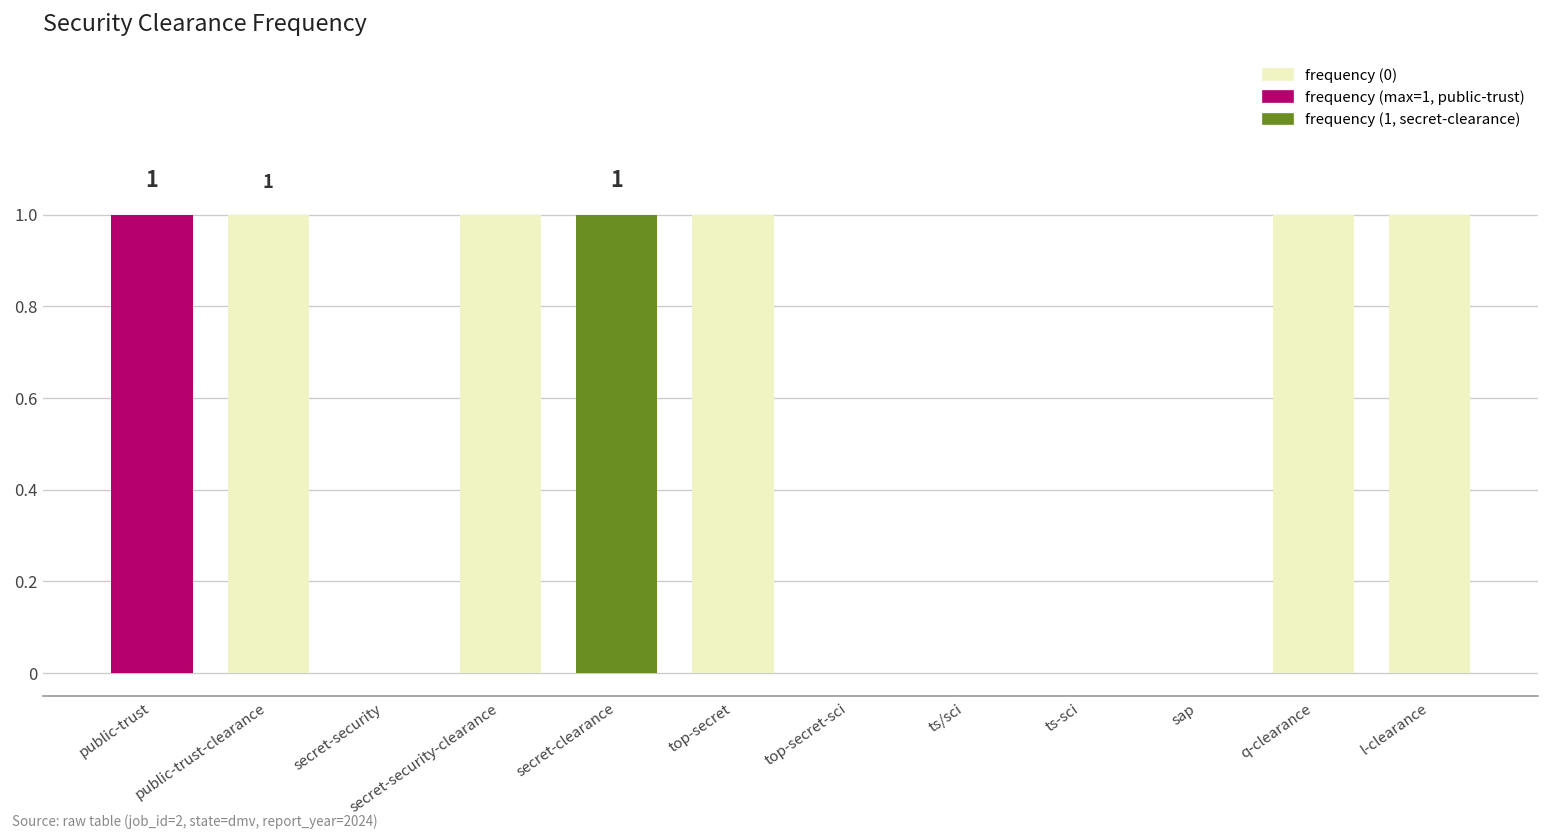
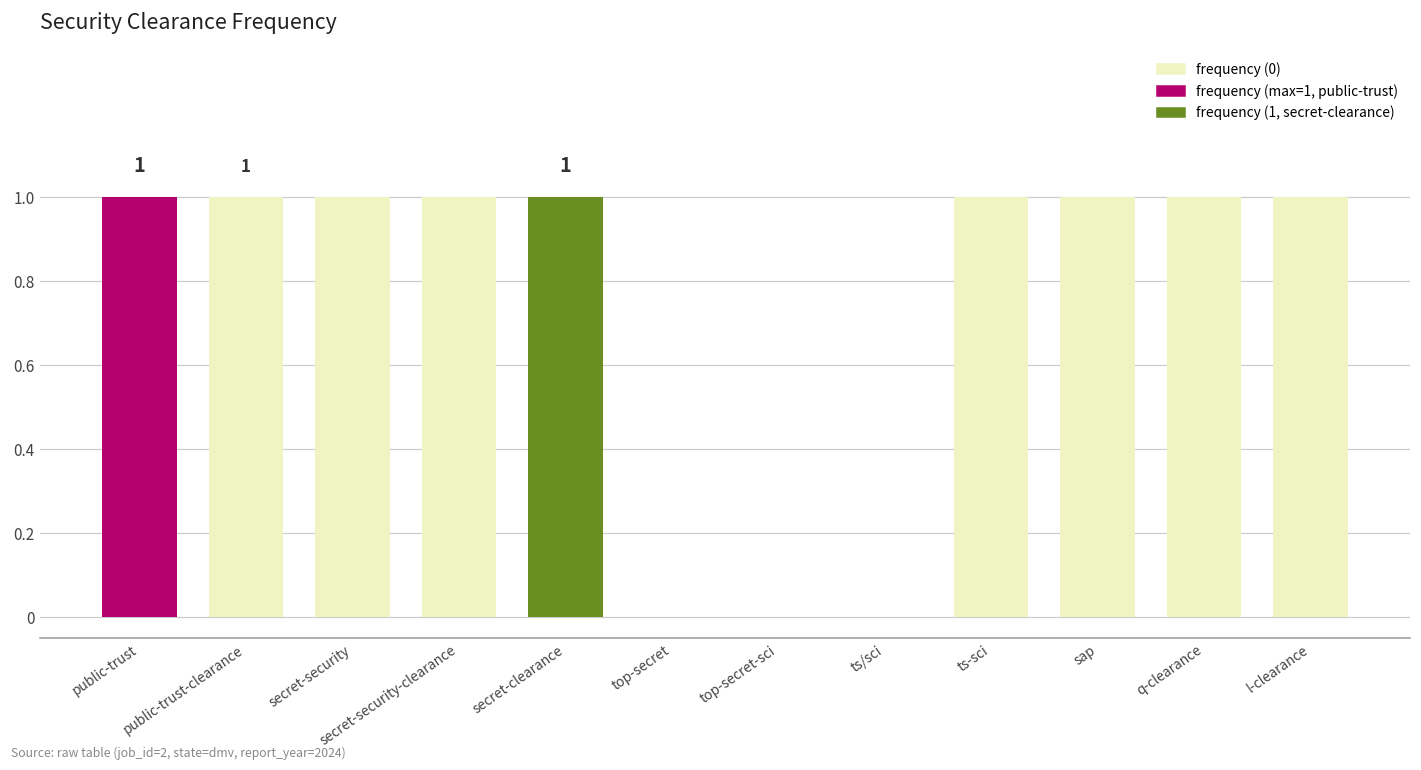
secret-security: 0 -> 1
top-secret: 1 -> 0
ts-sci: 0 -> 1
sap: 0 -> 1
